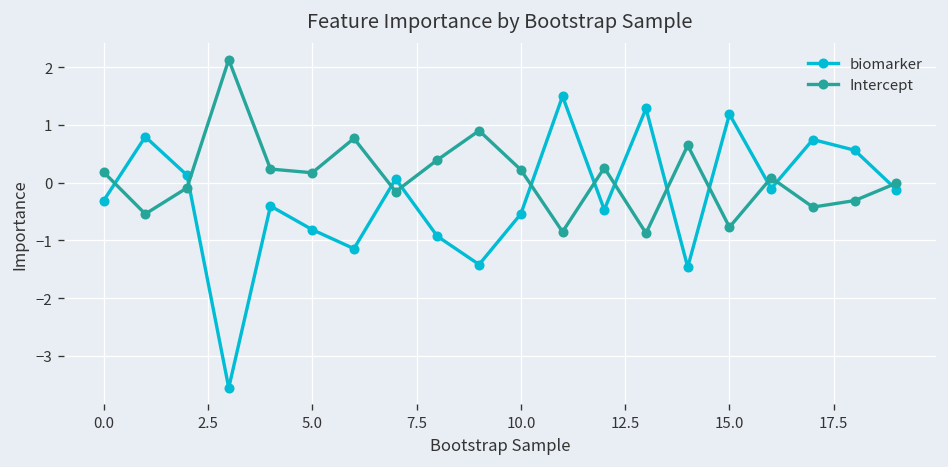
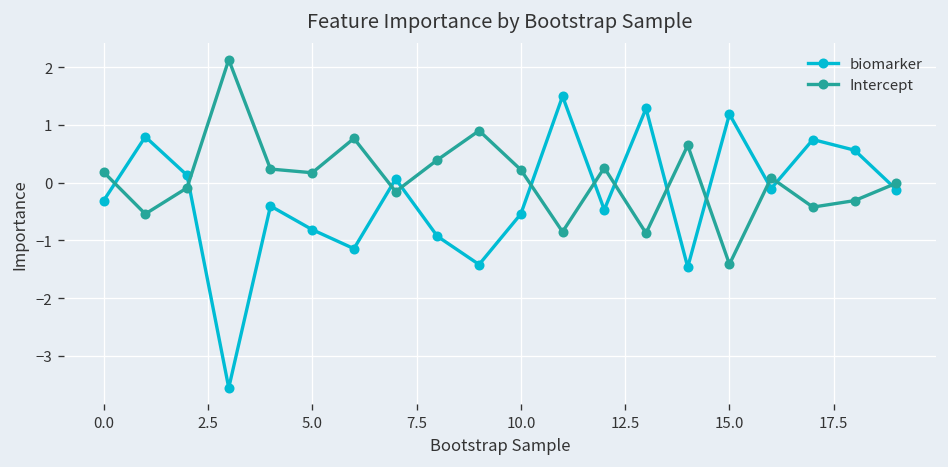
Intercept, 15.0: -0.8 -> -1.4
